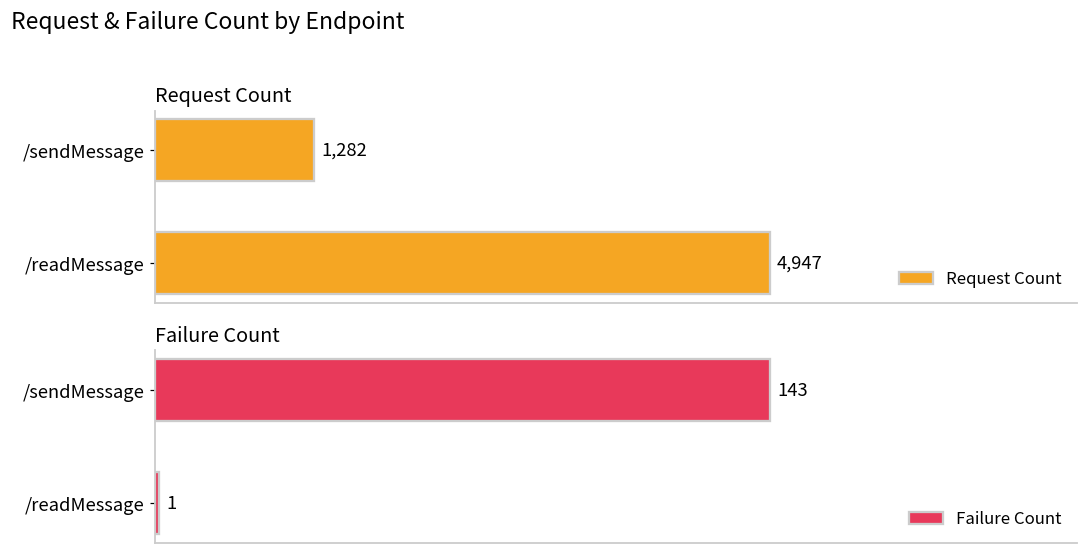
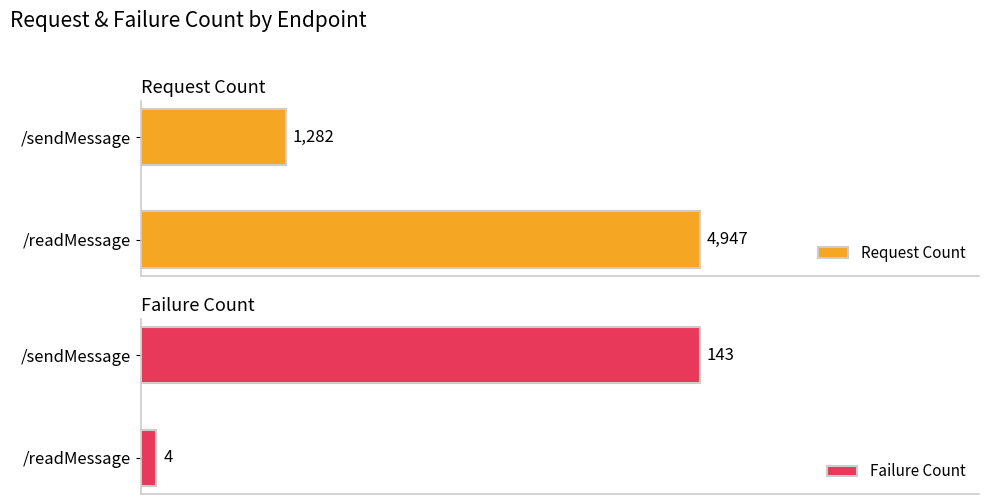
Failure Count, /readMessage: 1 -> 4
